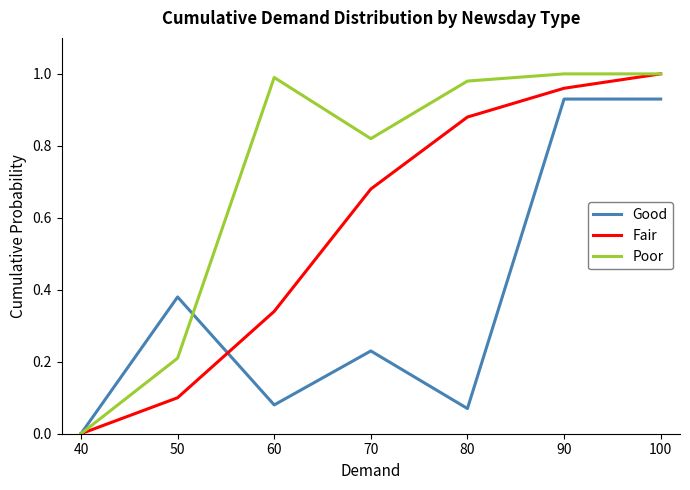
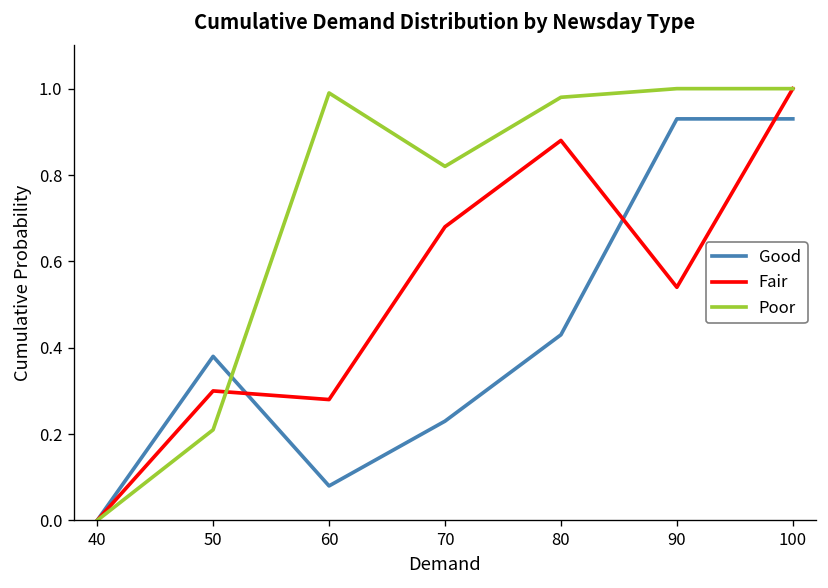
Fair, 50: 0.1 -> 0.3
Fair, 60: 0.34 -> 0.28
Good, 80: 0.07 -> 0.43
Fair, 90: 0.96 -> 0.54
